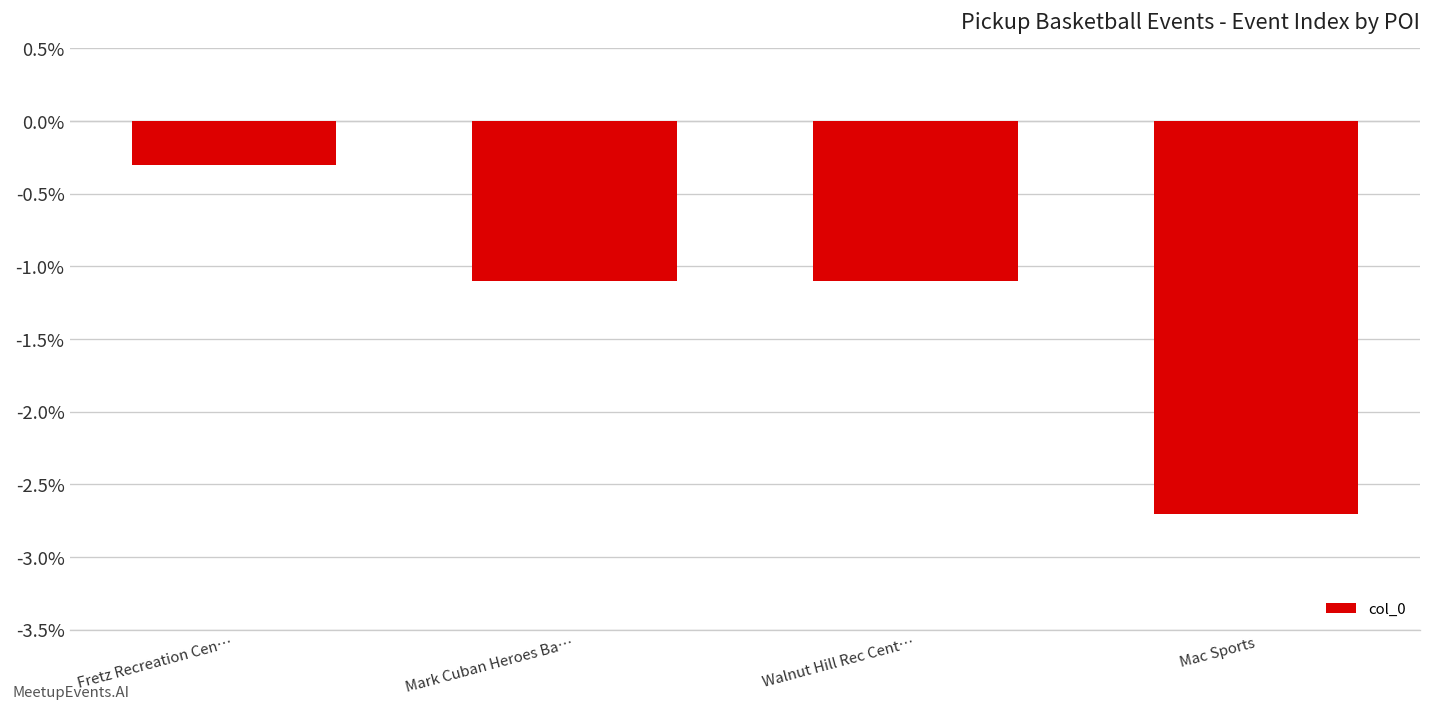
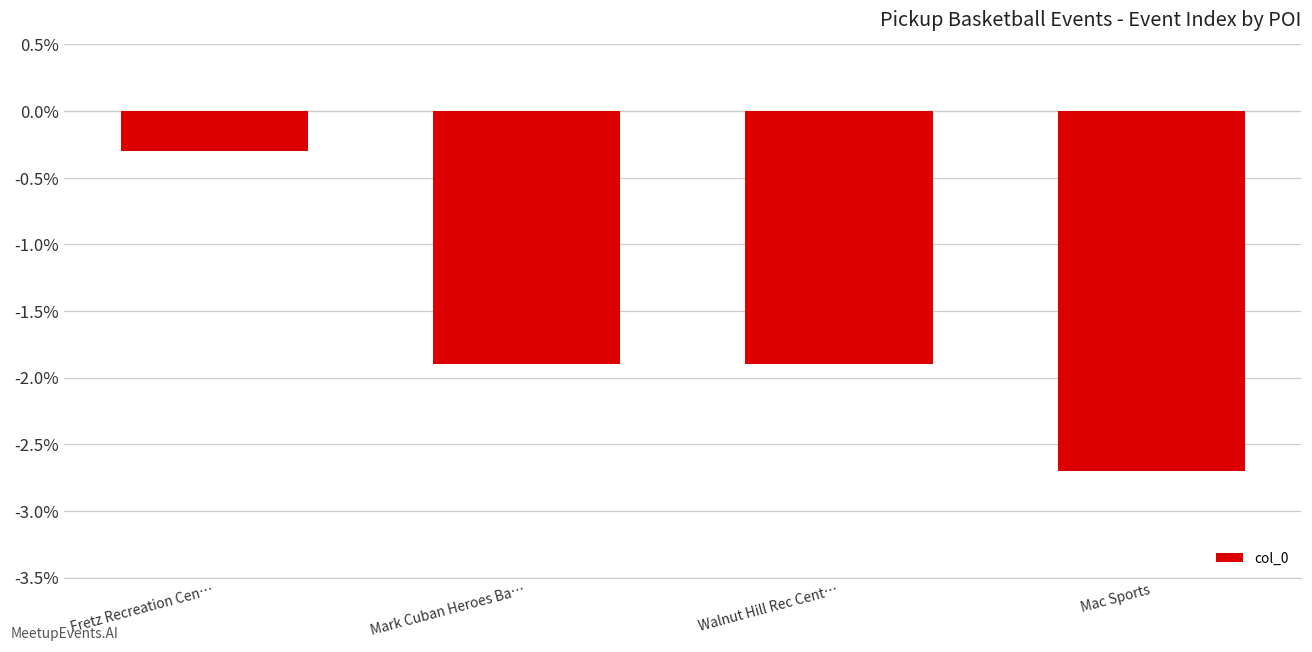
Mark Cuban Heroes Ba…: -1.10% -> -1.90%
Walnut Hill Rec Cent…: -1.10% -> -1.90%
